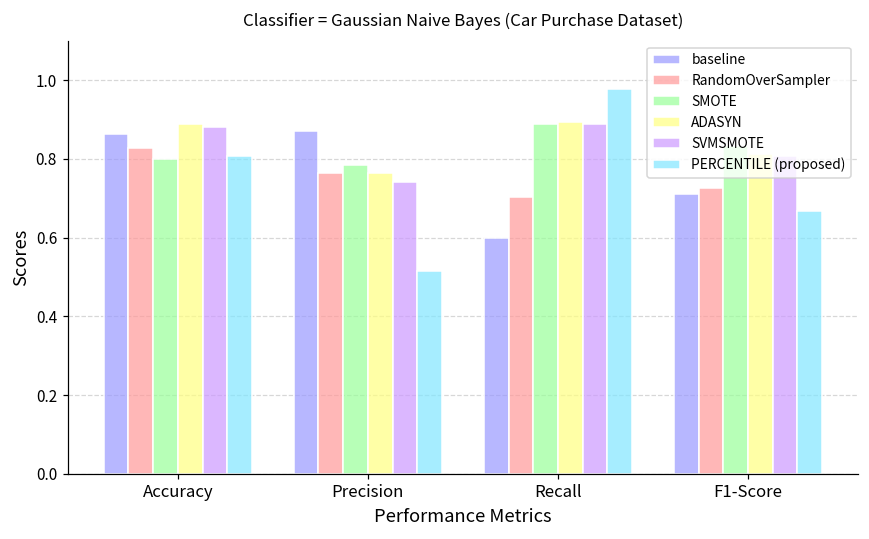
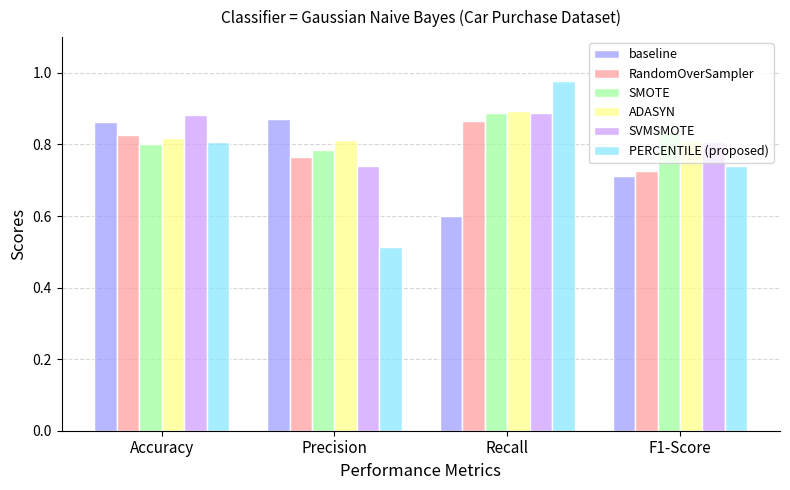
ADASYN, Accuracy: 0.89 -> 0.82
ADASYN, Precision: 0.76 -> 0.81
RandomOverSampler, Recall: 0.70 -> 0.87
PERCENTILE (proposed), F1-Score: 0.67 -> 0.74
